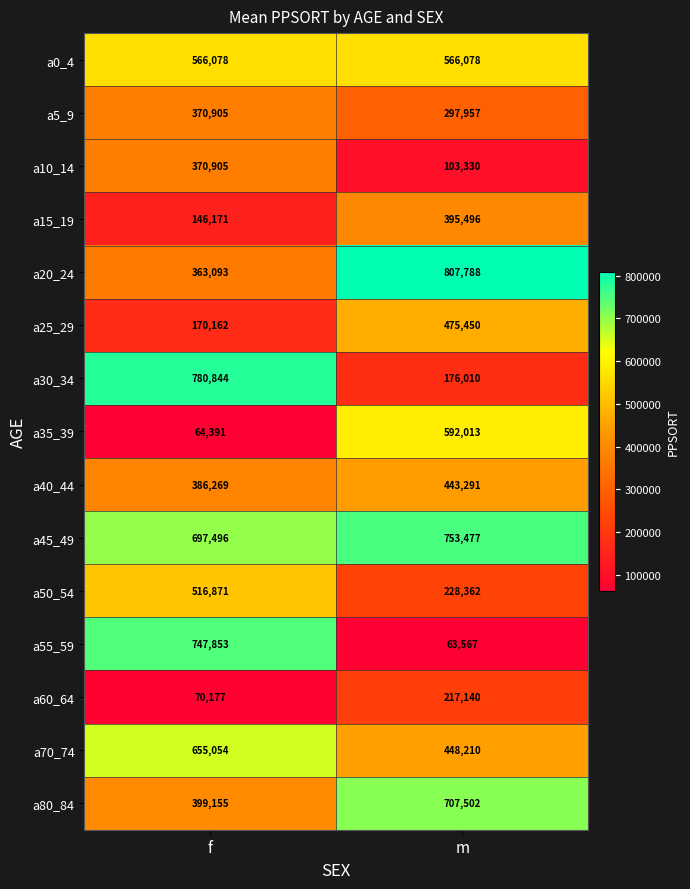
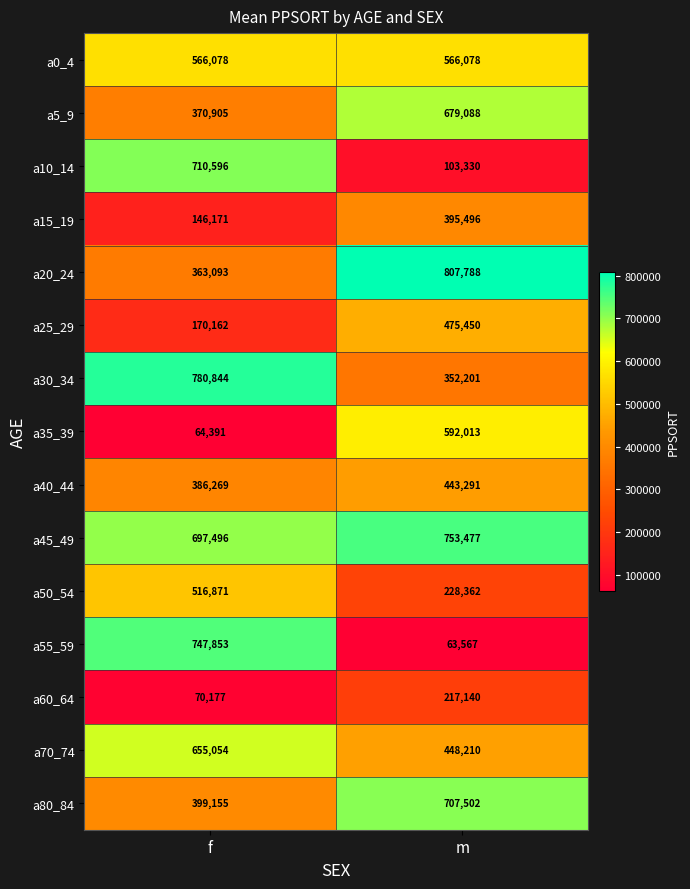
a5_9, m: 297,957 -> 679,088
a10_14, f: 370,905 -> 710,596
a30_34, m: 176,010 -> 352,201
